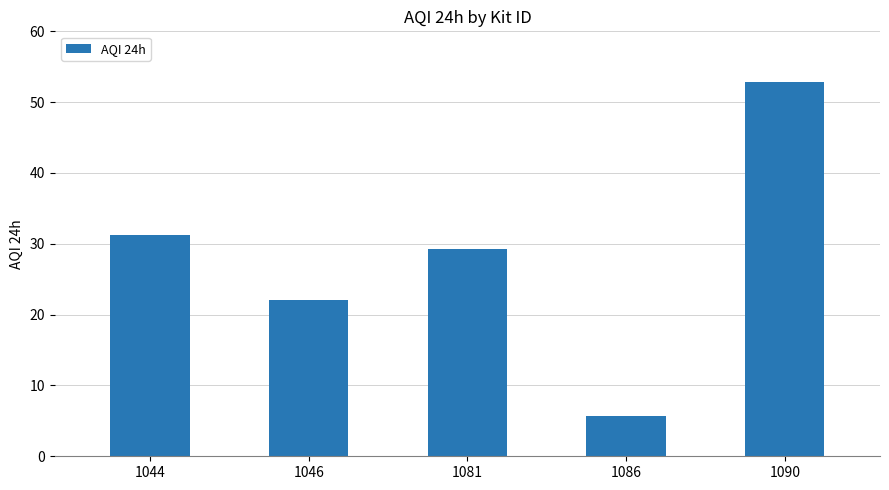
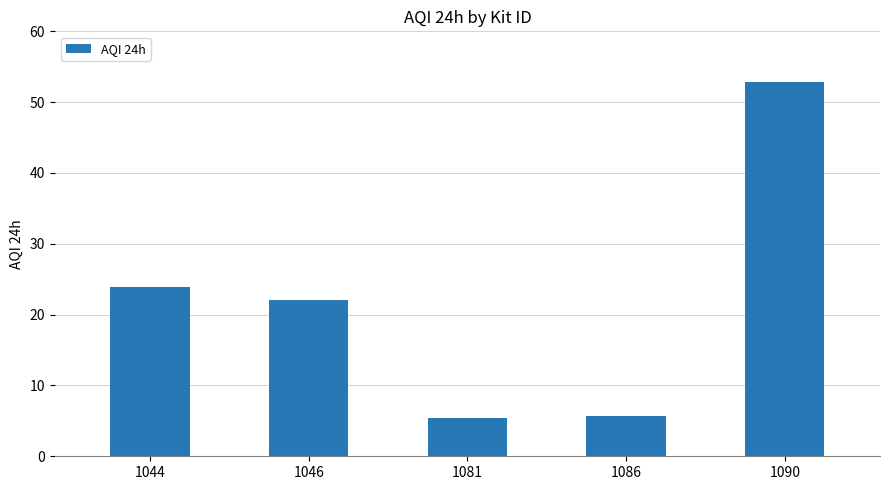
1044: 31 -> 24
1081: 29 -> 5
